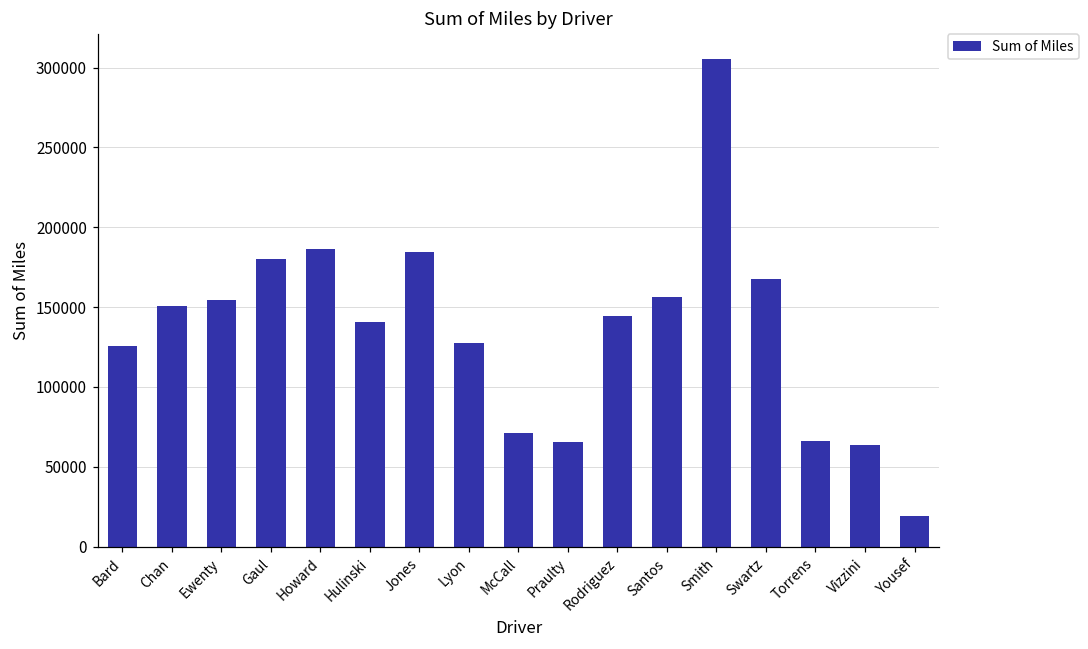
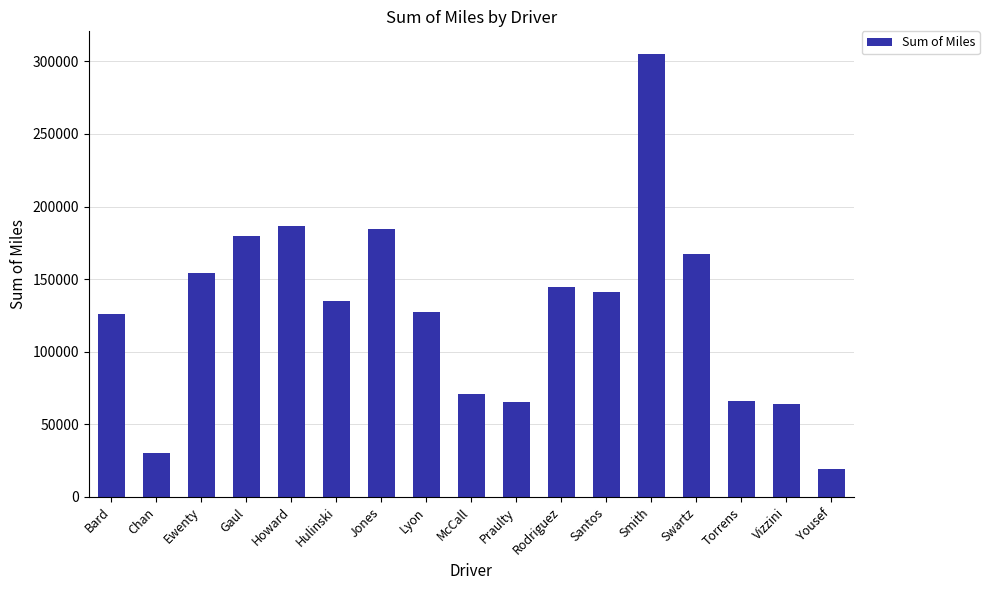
Chan: 151000 -> 31000
Hulinski: 141000 -> 135000
Santos: 156000 -> 141000
